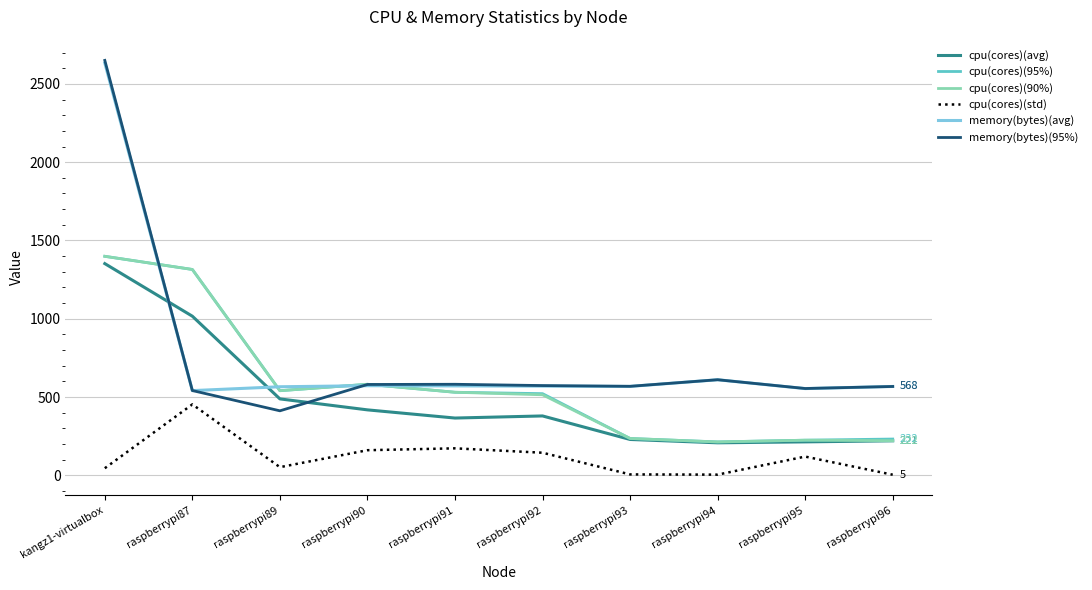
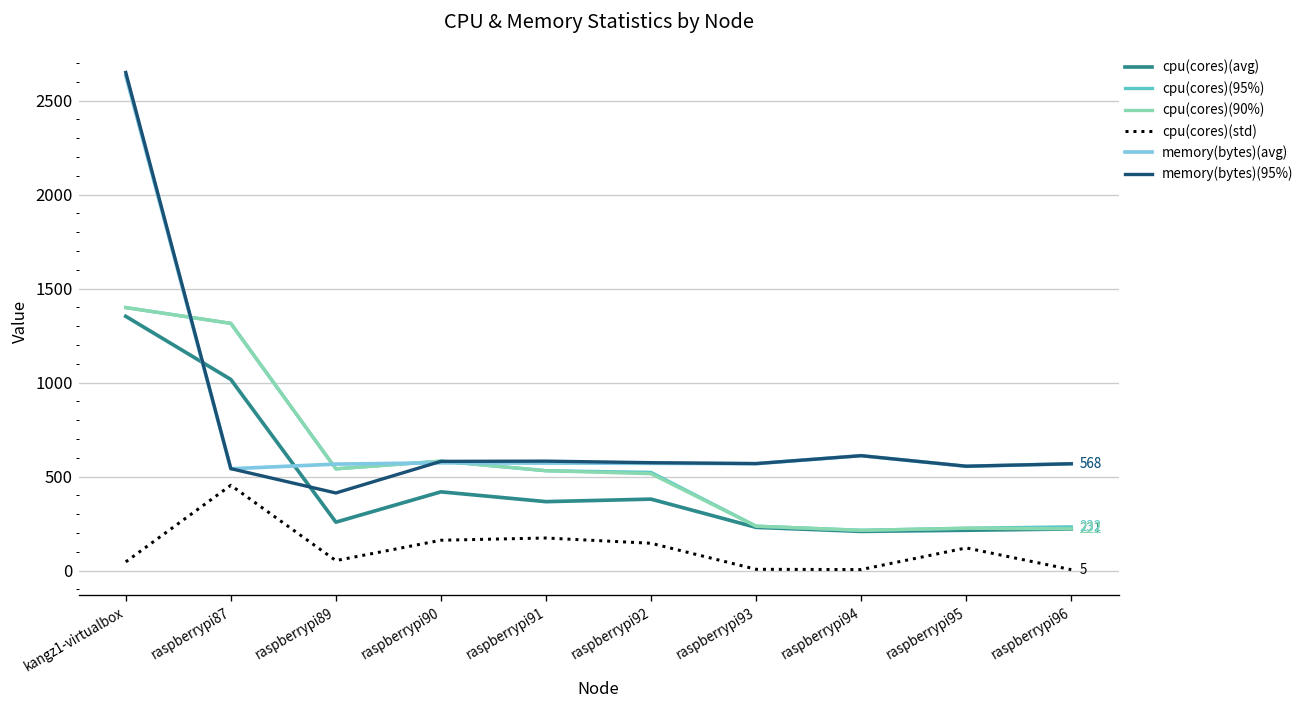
cpu(cores)(avg), raspberrypi89: 490 -> 260
